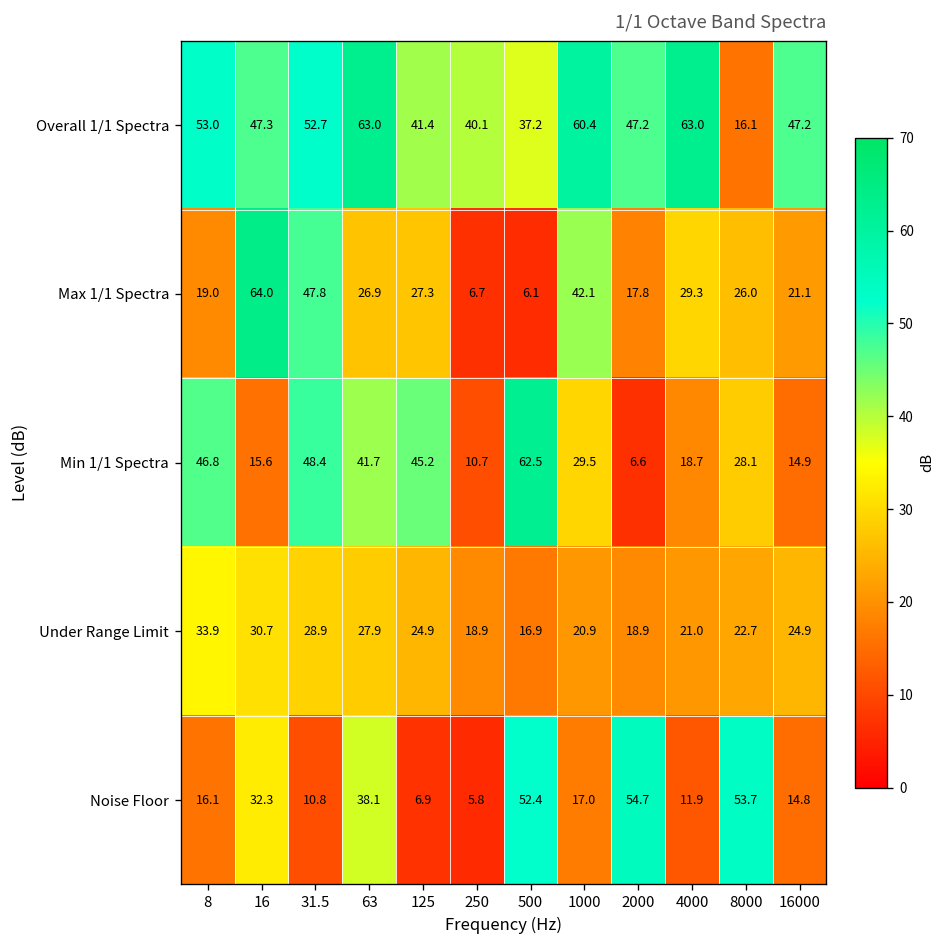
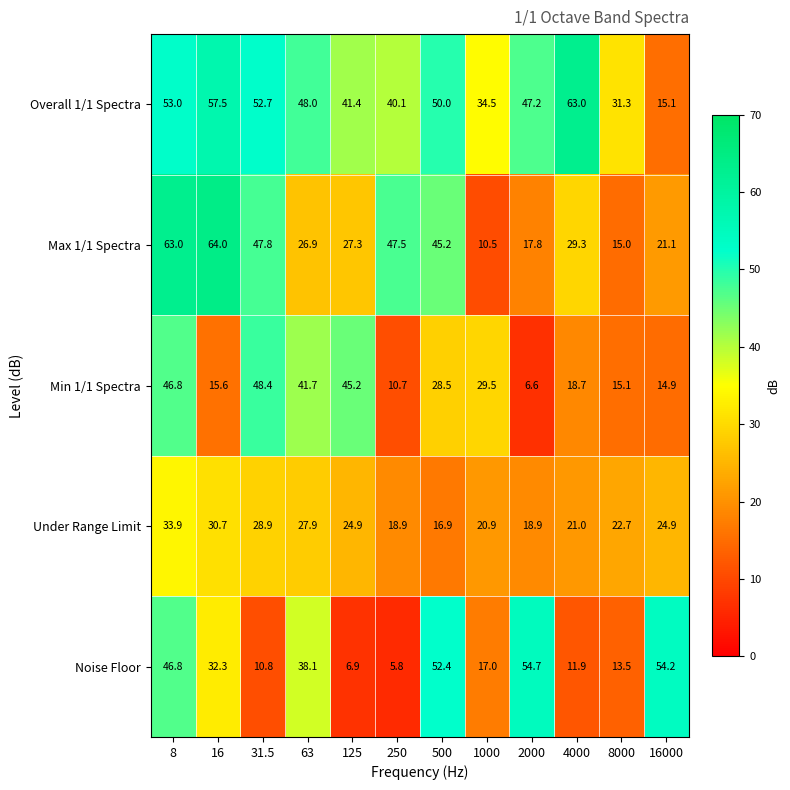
Overall 1/1 Spectra, 16: 47.3 -> 57.5
Overall 1/1 Spectra, 63: 63.0 -> 48.0
Overall 1/1 Spectra, 500: 37.2 -> 50.0
Overall 1/1 Spectra, 1000: 60.4 -> 34.5
Overall 1/1 Spectra, 8000: 16.1 -> 31.3
Overall 1/1 Spectra, 16000: 47.2 -> 15.1
Max 1/1 Spectra, 8: 19.0 -> 63.0
Max 1/1 Spectra, 250: 6.7 -> 47.5
Max 1/1 Spectra, 500: 6.1 -> 45.2
Max 1/1 Spectra, 1000: 42.1 -> 10.5
Max 1/1 Spectra, 8000: 26.0 -> 15.0
Min 1/1 Spectra, 500: 62.5 -> 28.5
Min 1/1 Spectra, 8000: 28.1 -> 15.1
Noise Floor, 8: 16.1 -> 46.8
Noise Floor, 8000: 53.7 -> 13.5
Noise Floor, 16000: 14.8 -> 54.2
